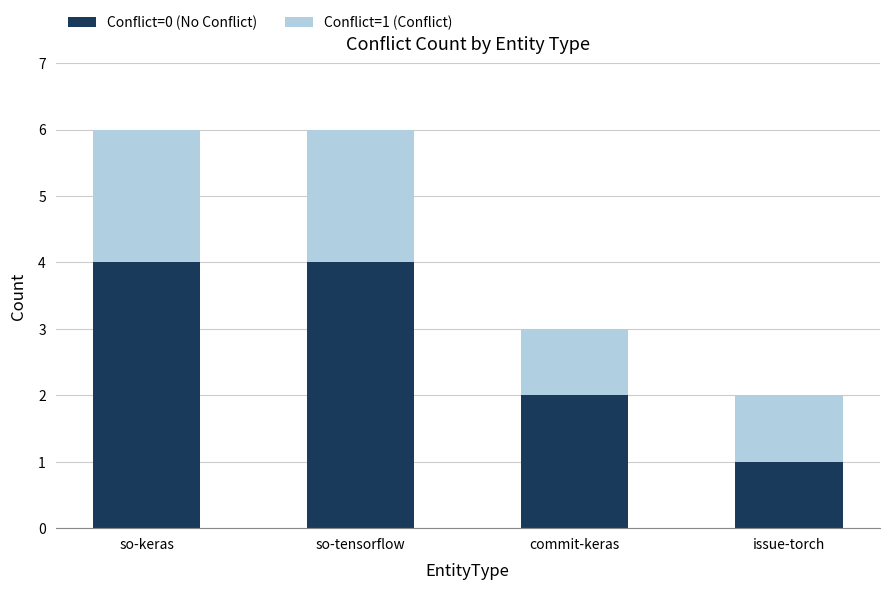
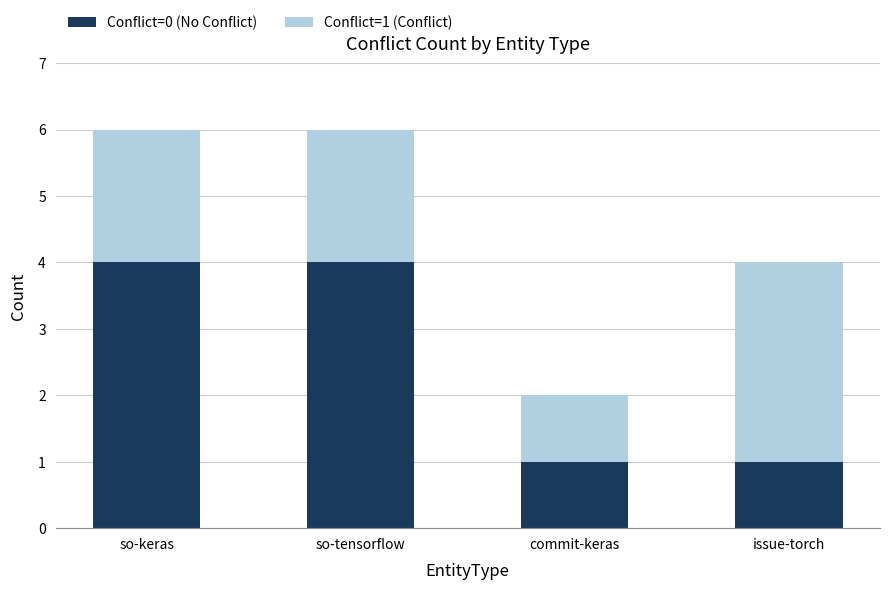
Conflict=0 (No Conflict), commit-keras: 2 -> 1
Conflict=1 (Conflict), issue-torch: 1 -> 3
